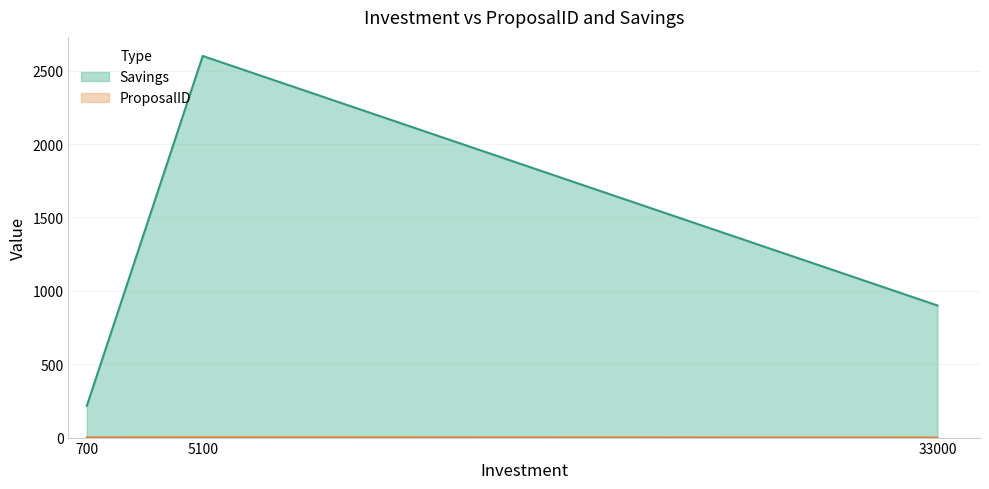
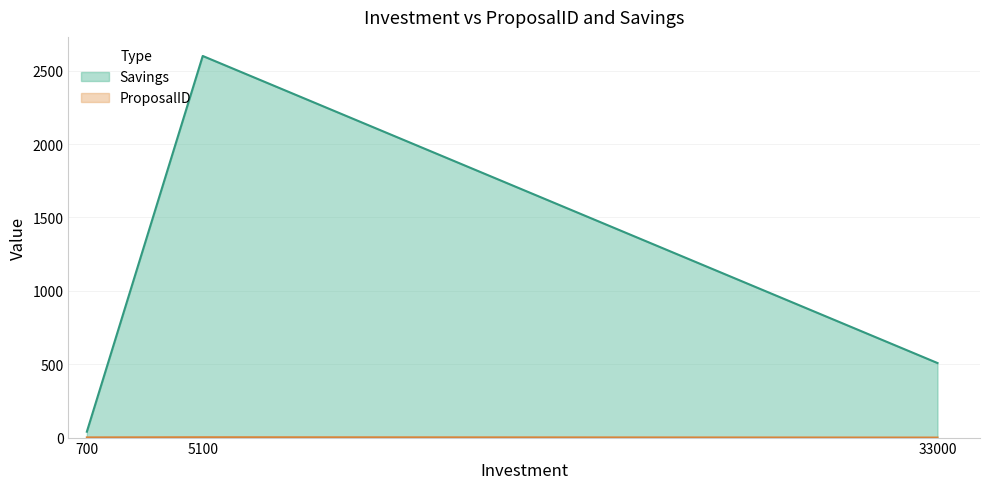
Savings, 700: 220 -> 40
Savings, 33000: 900 -> 510
